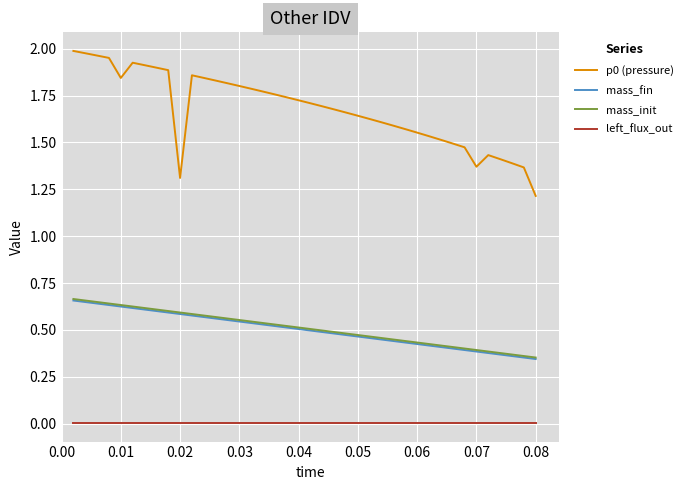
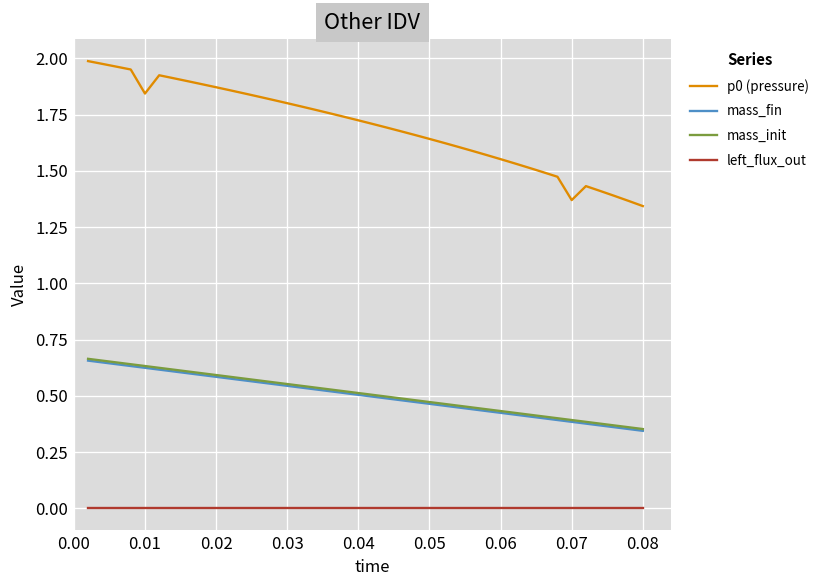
p0 (pressure), 0.02: 1.31 -> 1.87
p0 (pressure), 0.08: 1.21 -> 1.34
